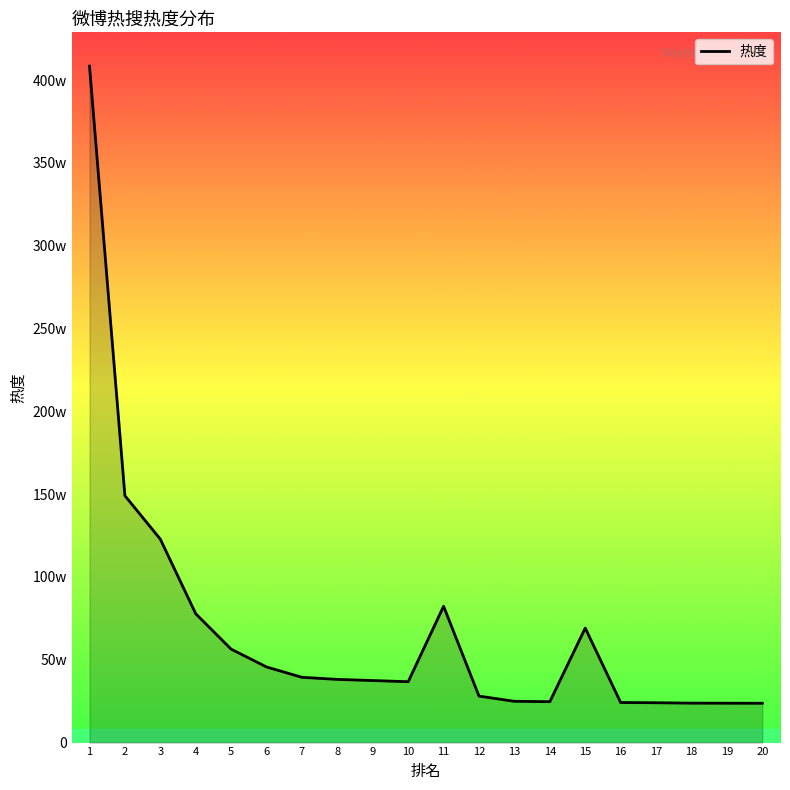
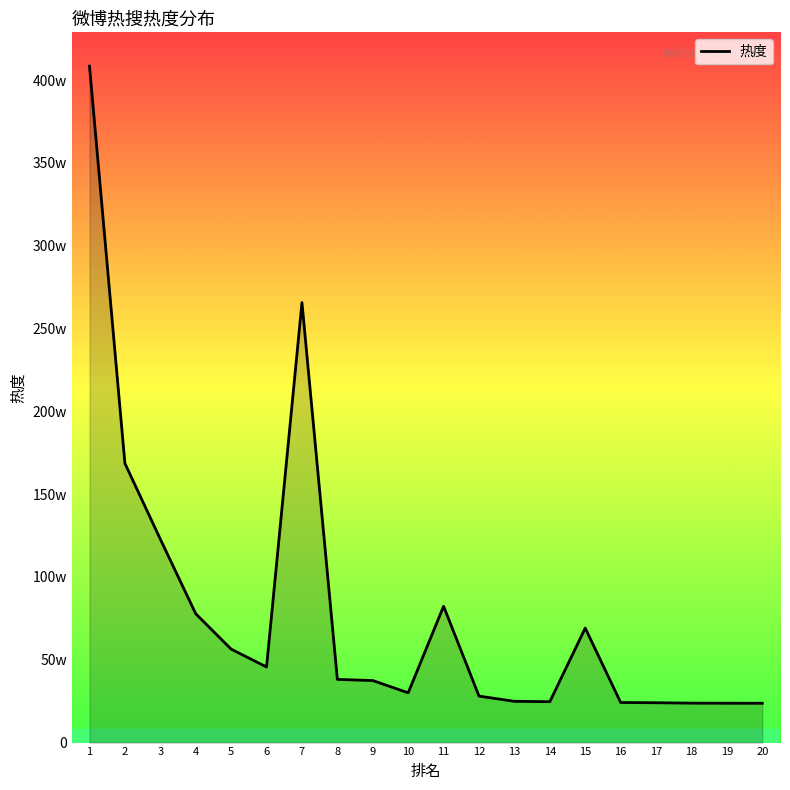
2: 149w -> 169w
7: 39w -> 266w
10: 37w -> 30w
